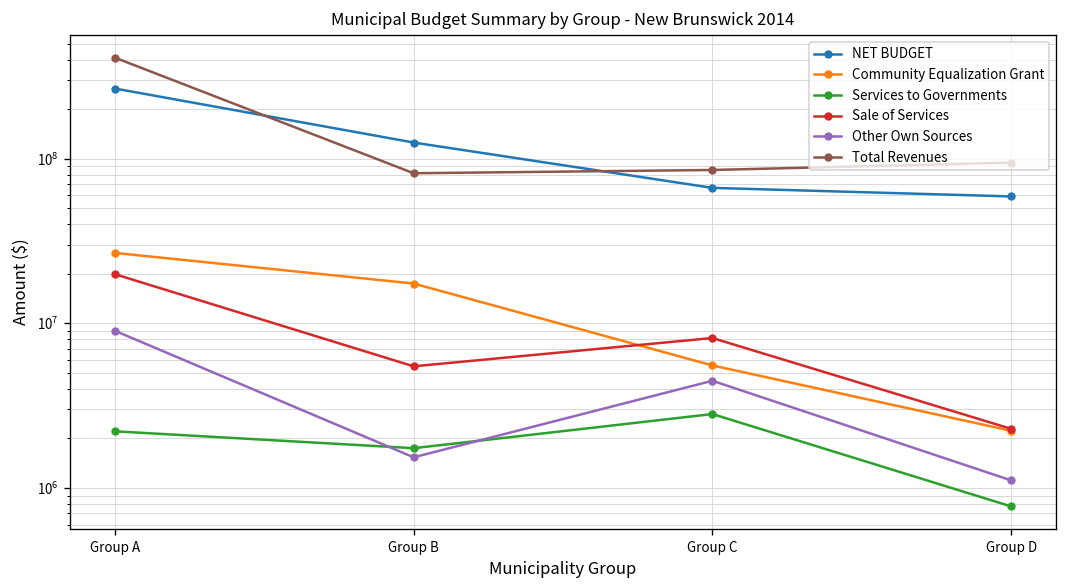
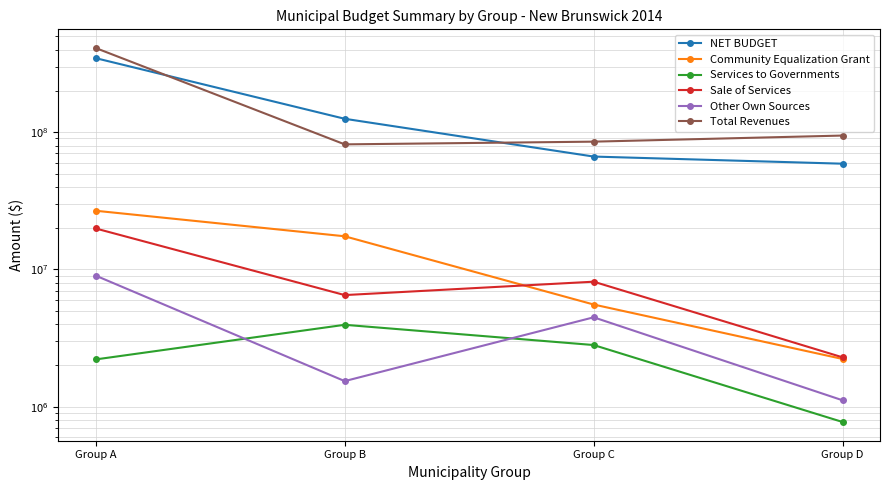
NET BUDGET, Group A: 270000000 -> 350000000
Services to Governments, Group B: 1700000 -> 3900000
Sale of Services, Group B: 5500000 -> 7000000
